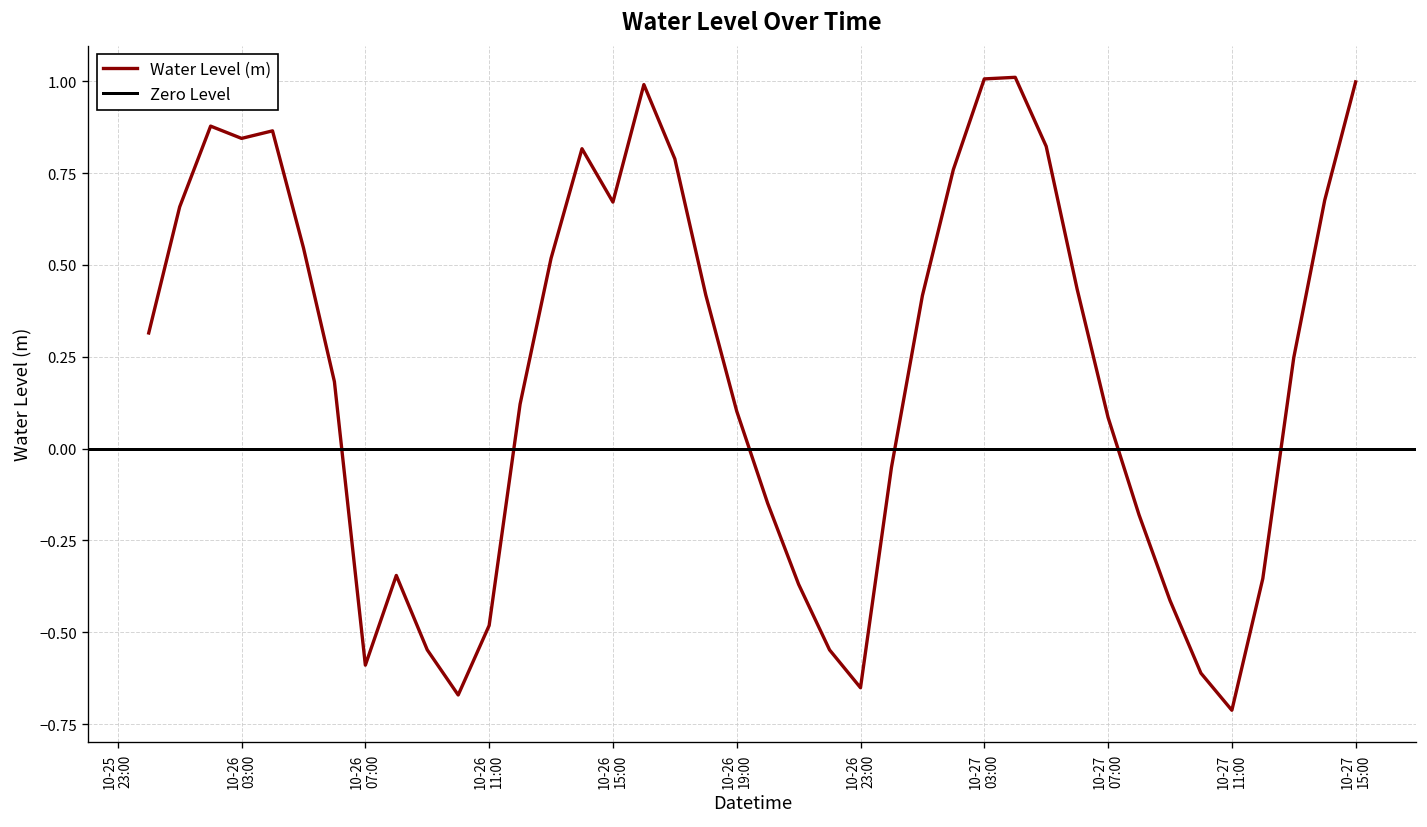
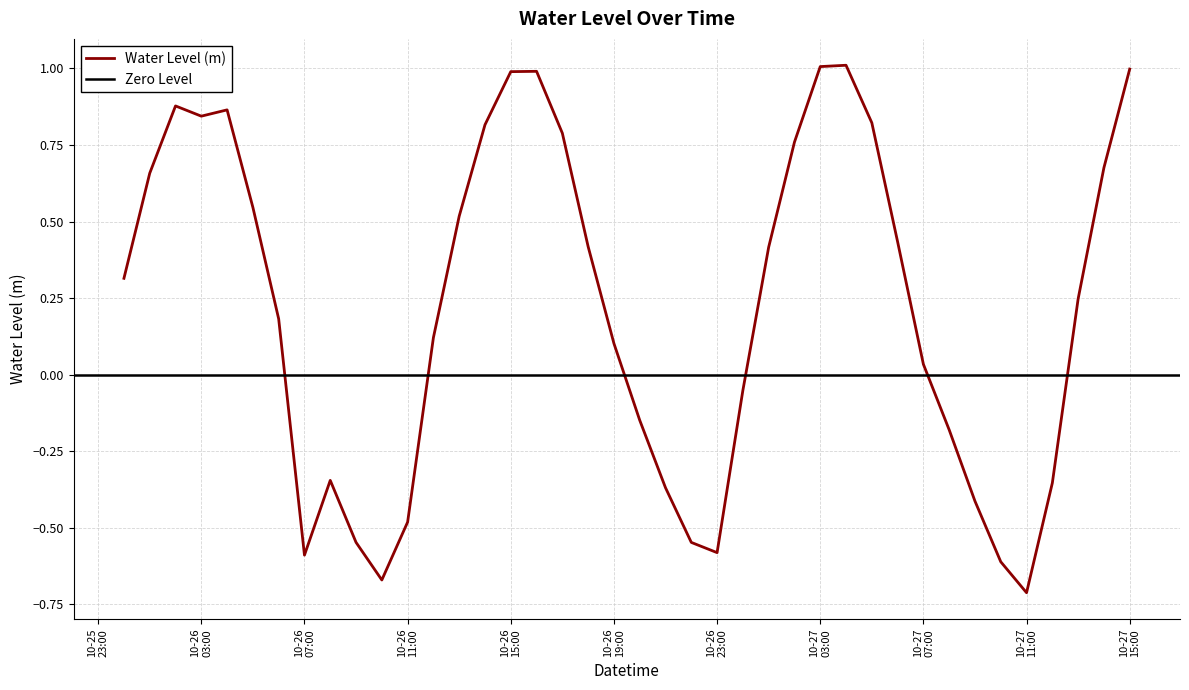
10-26 15:00: 0.67 -> 0.99
10-26 23:00: -0.65 -> -0.58
10-27 07:00: 0.08 -> 0.03
